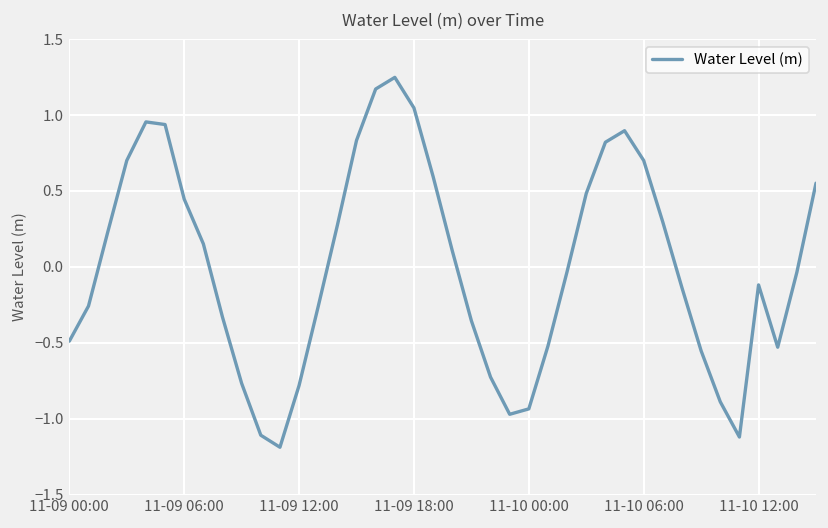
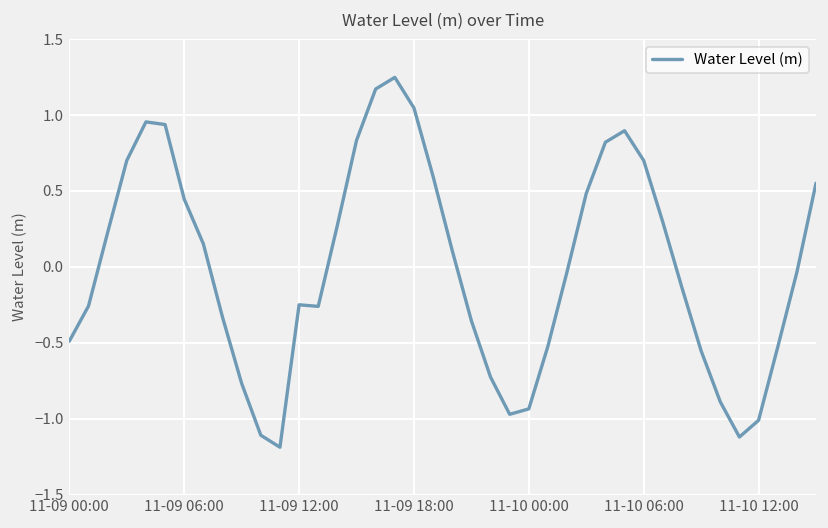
11-09 12:00: -0.78 -> -0.25
11-10 12:00: -0.12 -> -1.01
